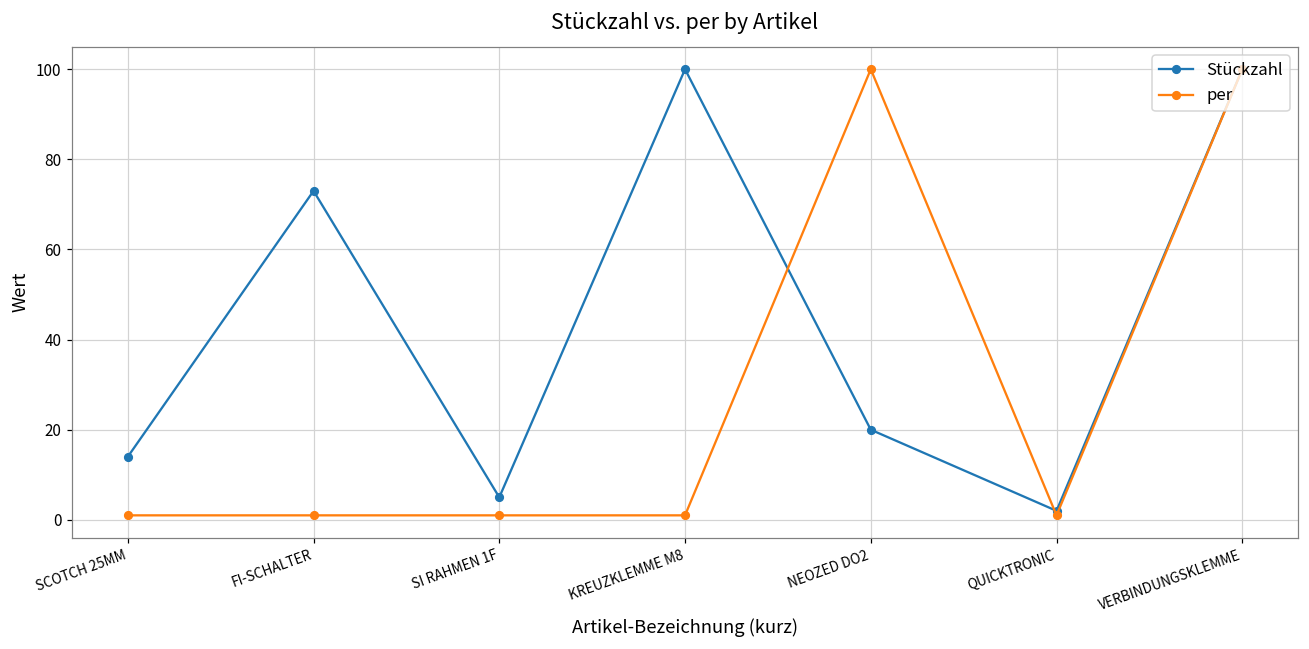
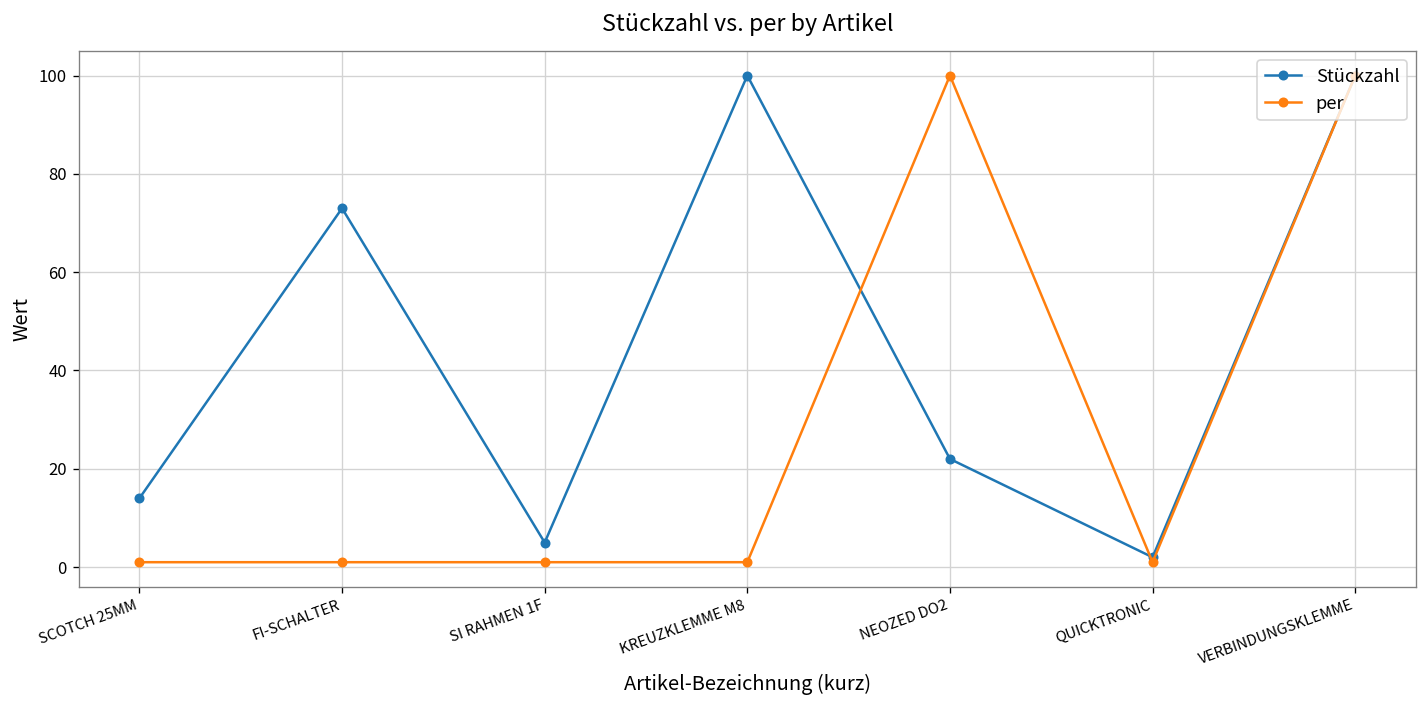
Stückzahl, NEOZED DO2: 20 -> 22
